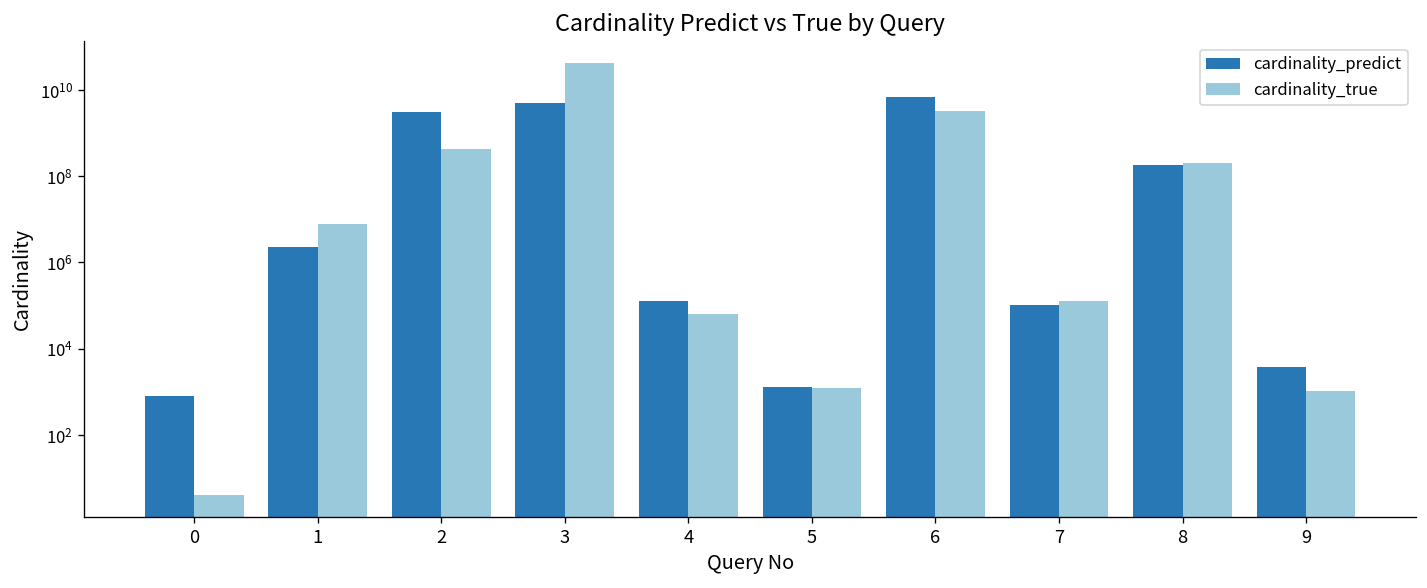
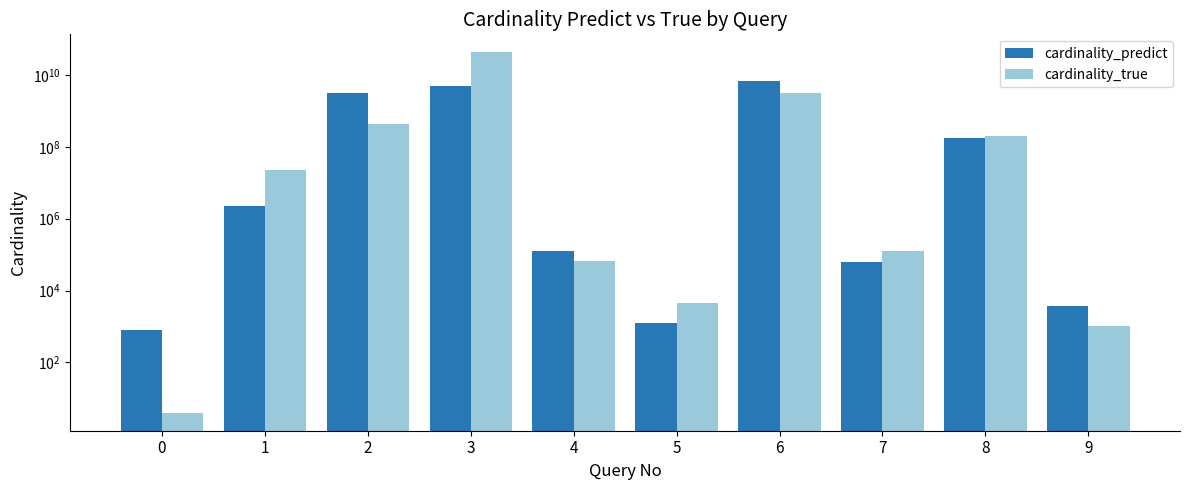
cardinality_true, 1: 8000000 -> 20000000
cardinality_true, 5: 1200 -> 4000
cardinality_predict, 7: 100000 -> 60000
